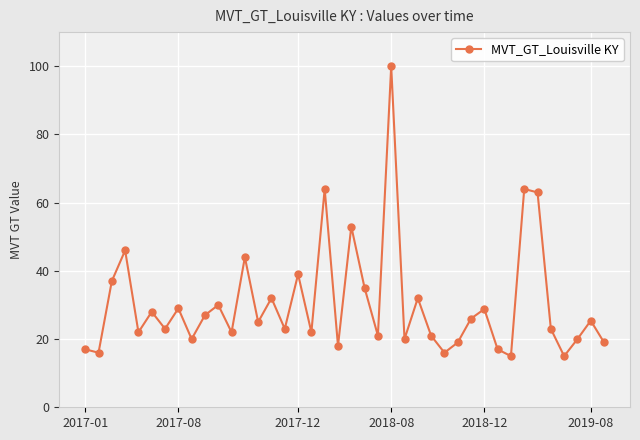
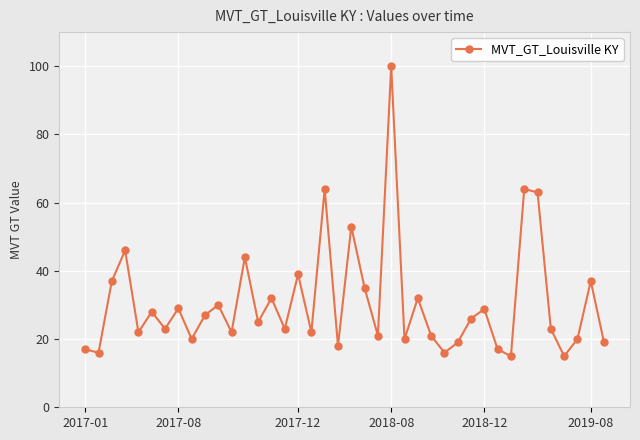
2019-08: 25 -> 37
